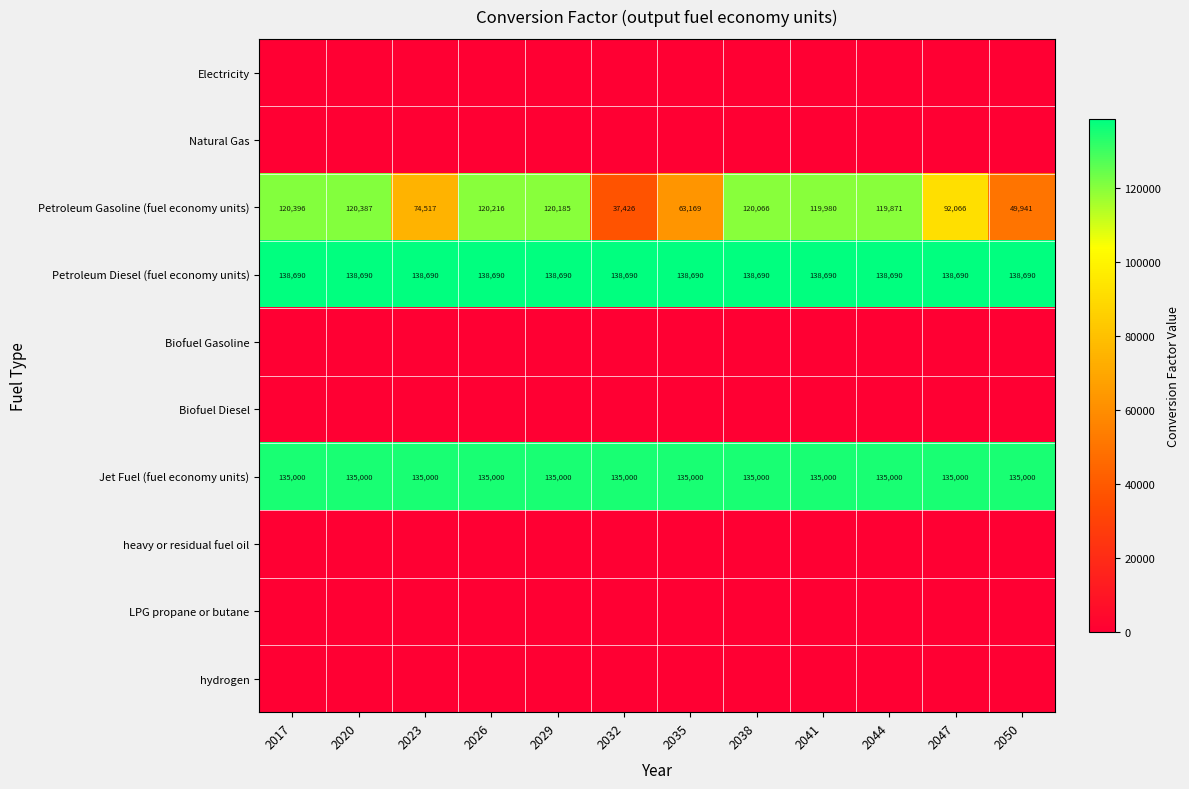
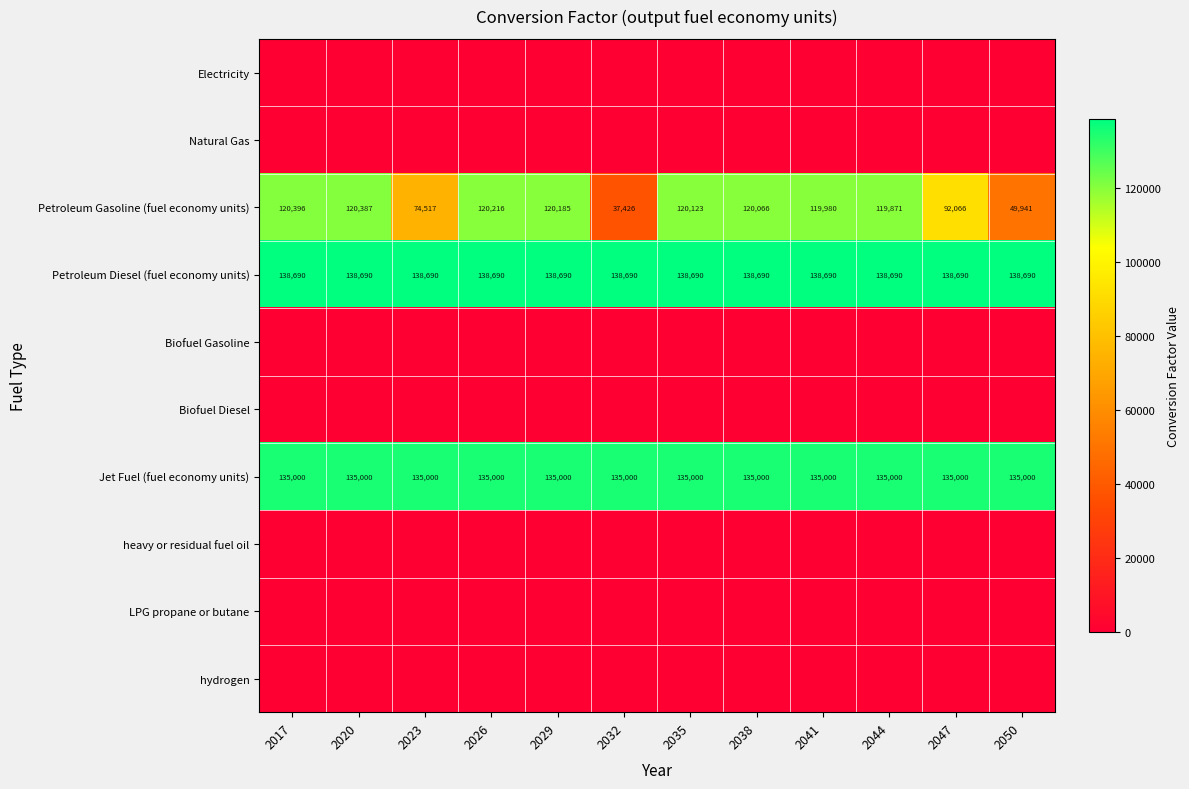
Petroleum Gasoline (fuel economy units), 2035: 63,169 -> 120,123
